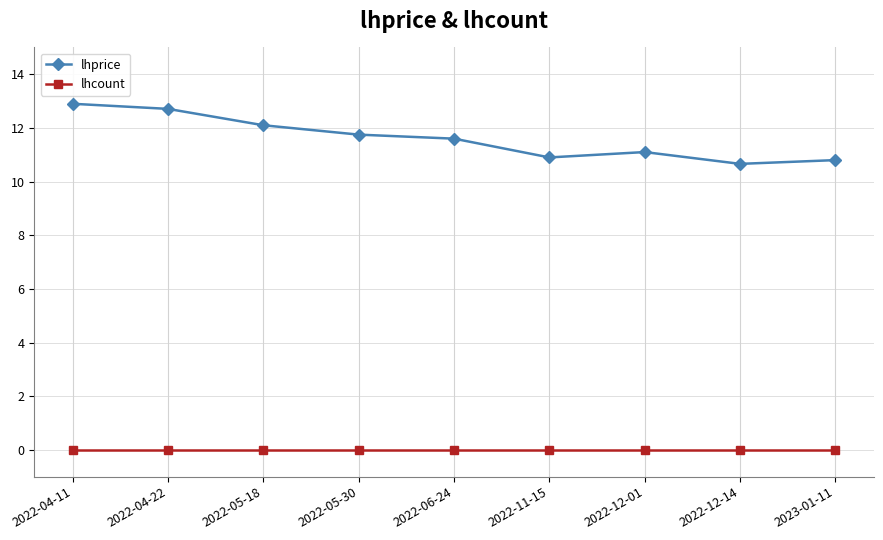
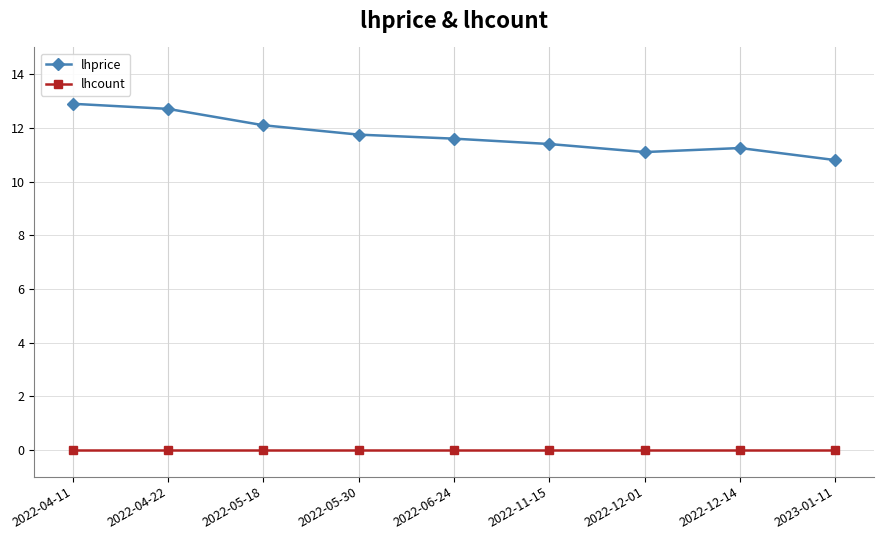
lhprice, 2022-11-15: 10.9 -> 11.4
lhprice, 2022-12-14: 10.7 -> 11.3
